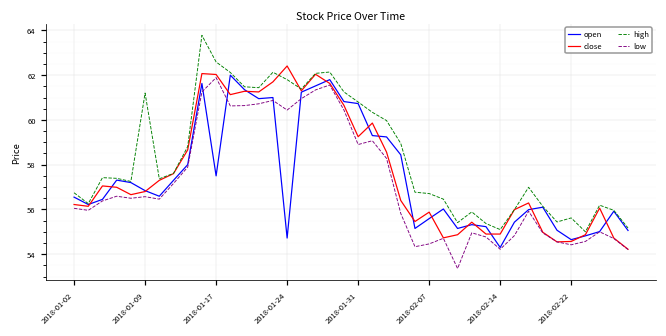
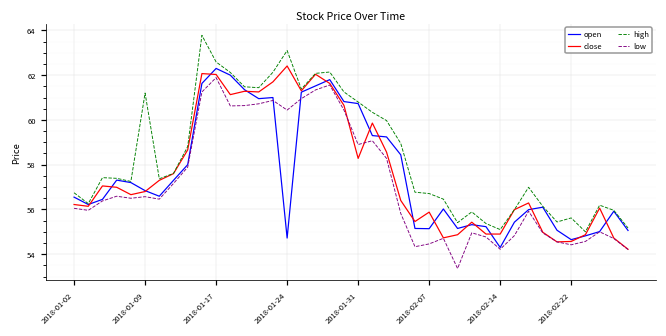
open, 2018-01-17: 57.5 -> 62.3
high, 2018-01-24: 61.8 -> 63.1
close, 2018-01-31: 59.3 -> 58.3
open, 2018-02-07: 55.6 -> 55.1
